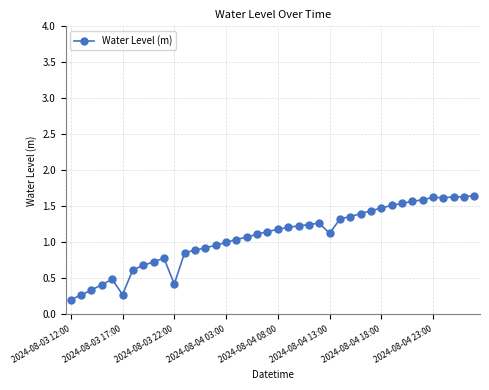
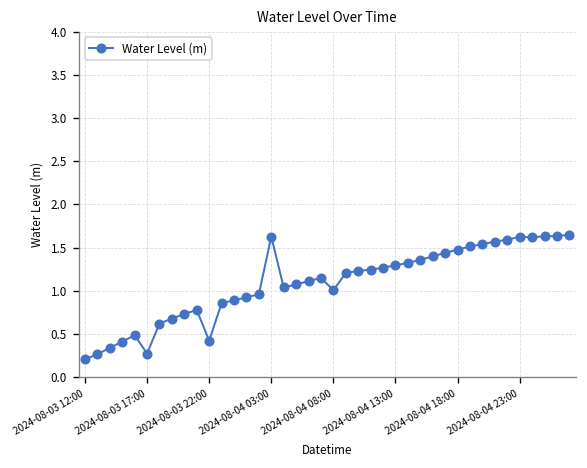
2024-08-04 03:00: 1.0 -> 1.6
2024-08-04 08:00: 1.2 -> 1.0
2024-08-04 13:00: 1.1 -> 1.3
